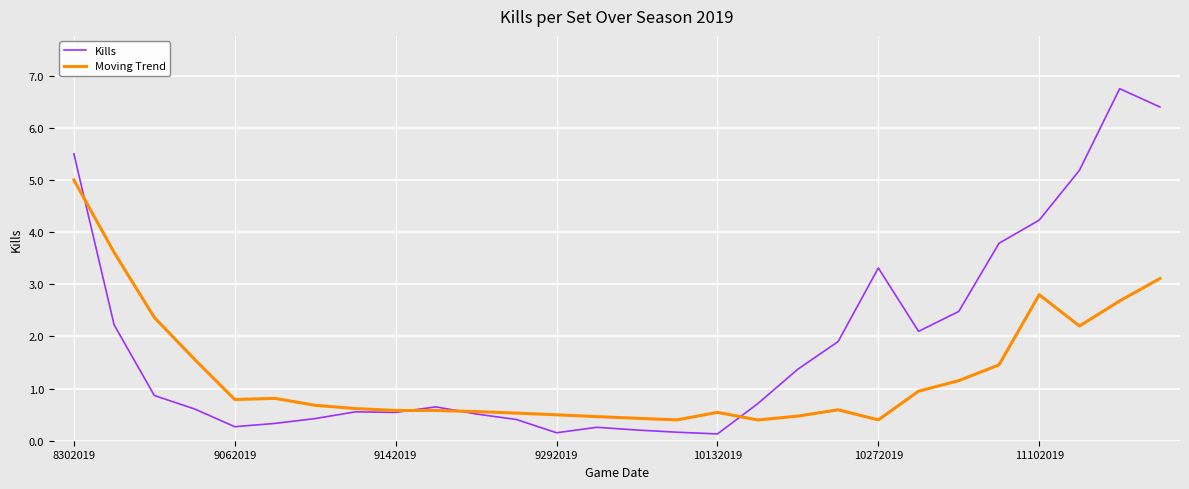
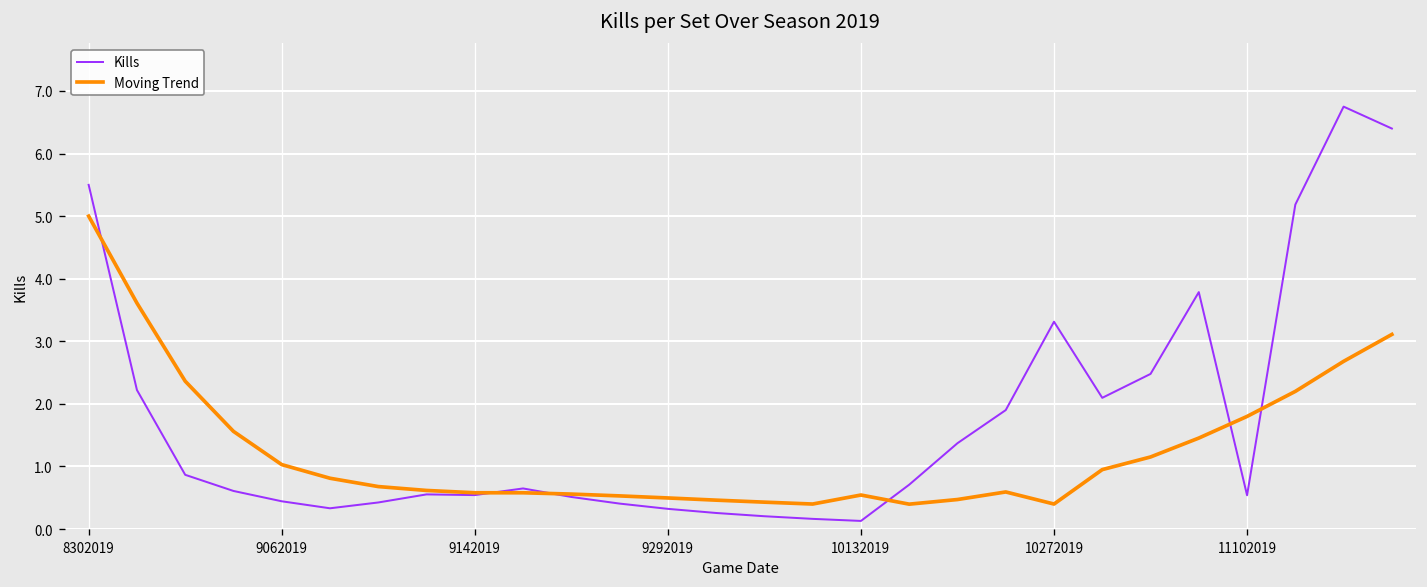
Kills, 9062019: 0.3 -> 0.4
Moving Trend, 9062019: 0.8 -> 1.0
Kills, 9292019: 0.2 -> 0.3
Kills, 11102019: 4.2 -> 0.5
Moving Trend, 11102019: 2.8 -> 1.8
